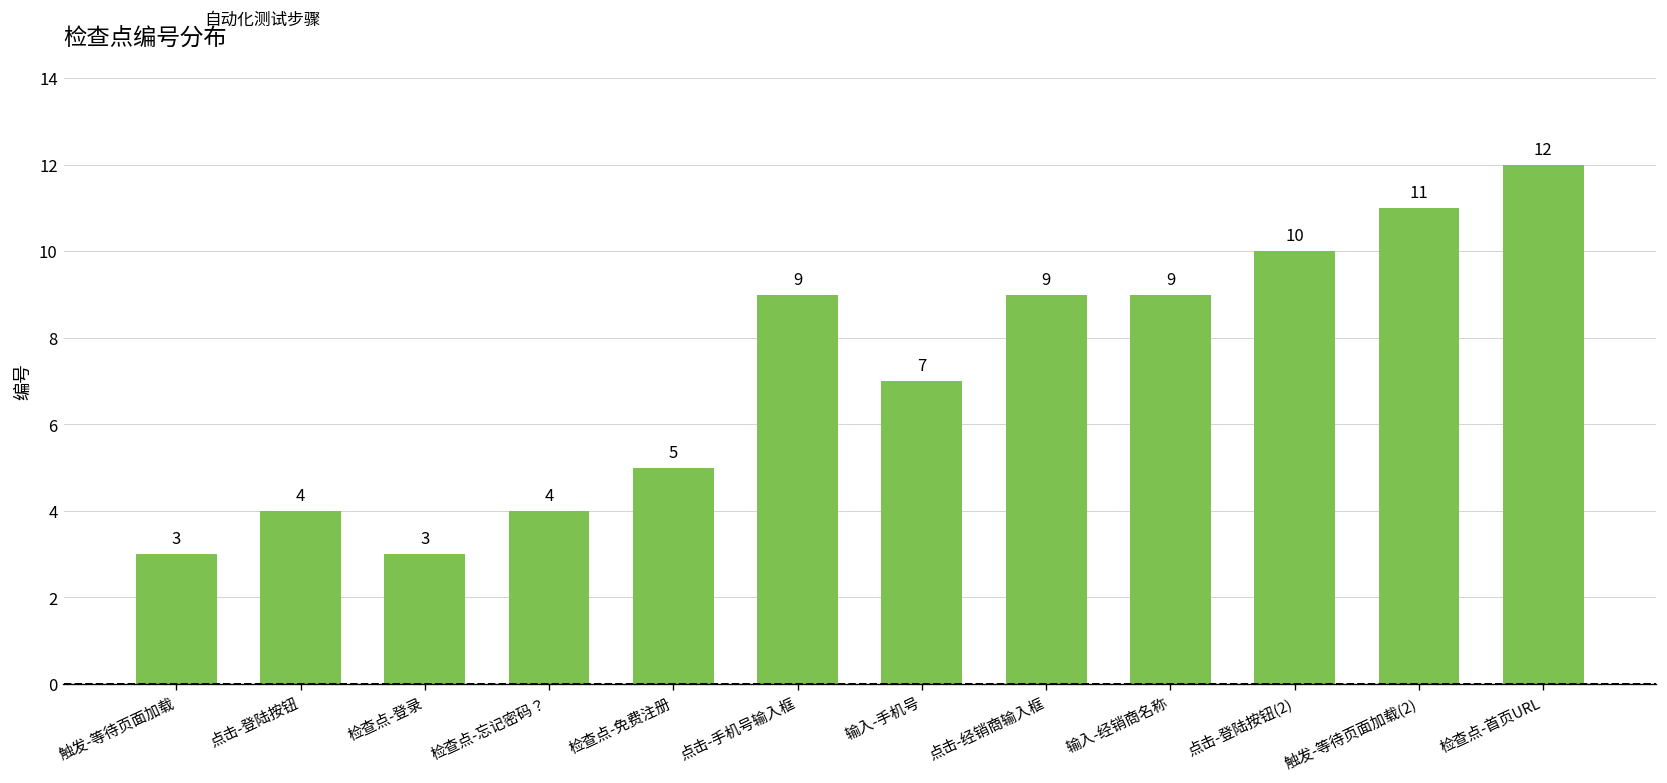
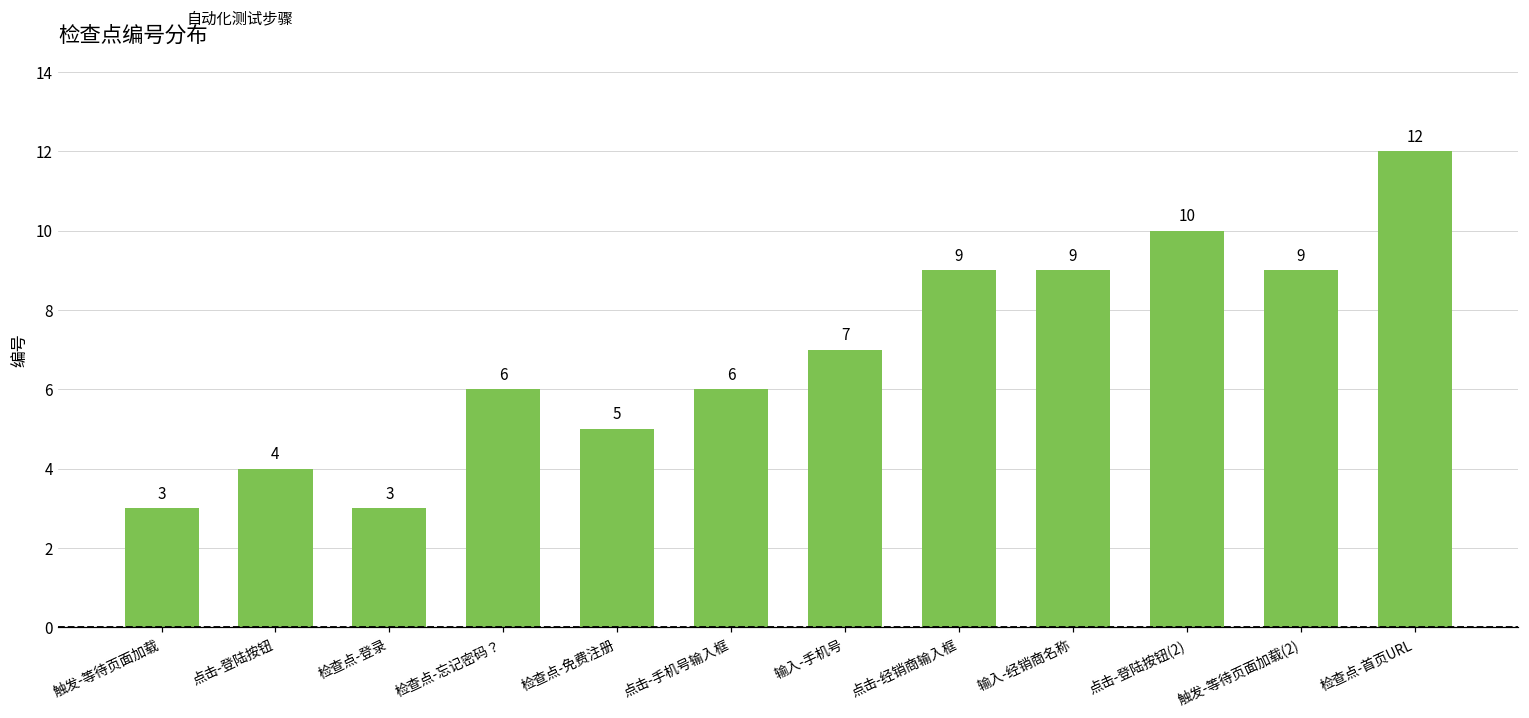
检查点-忘记密码？: 4 -> 6
点击-手机号输入框: 9 -> 6
触发-等待页面加载(2): 11 -> 9
